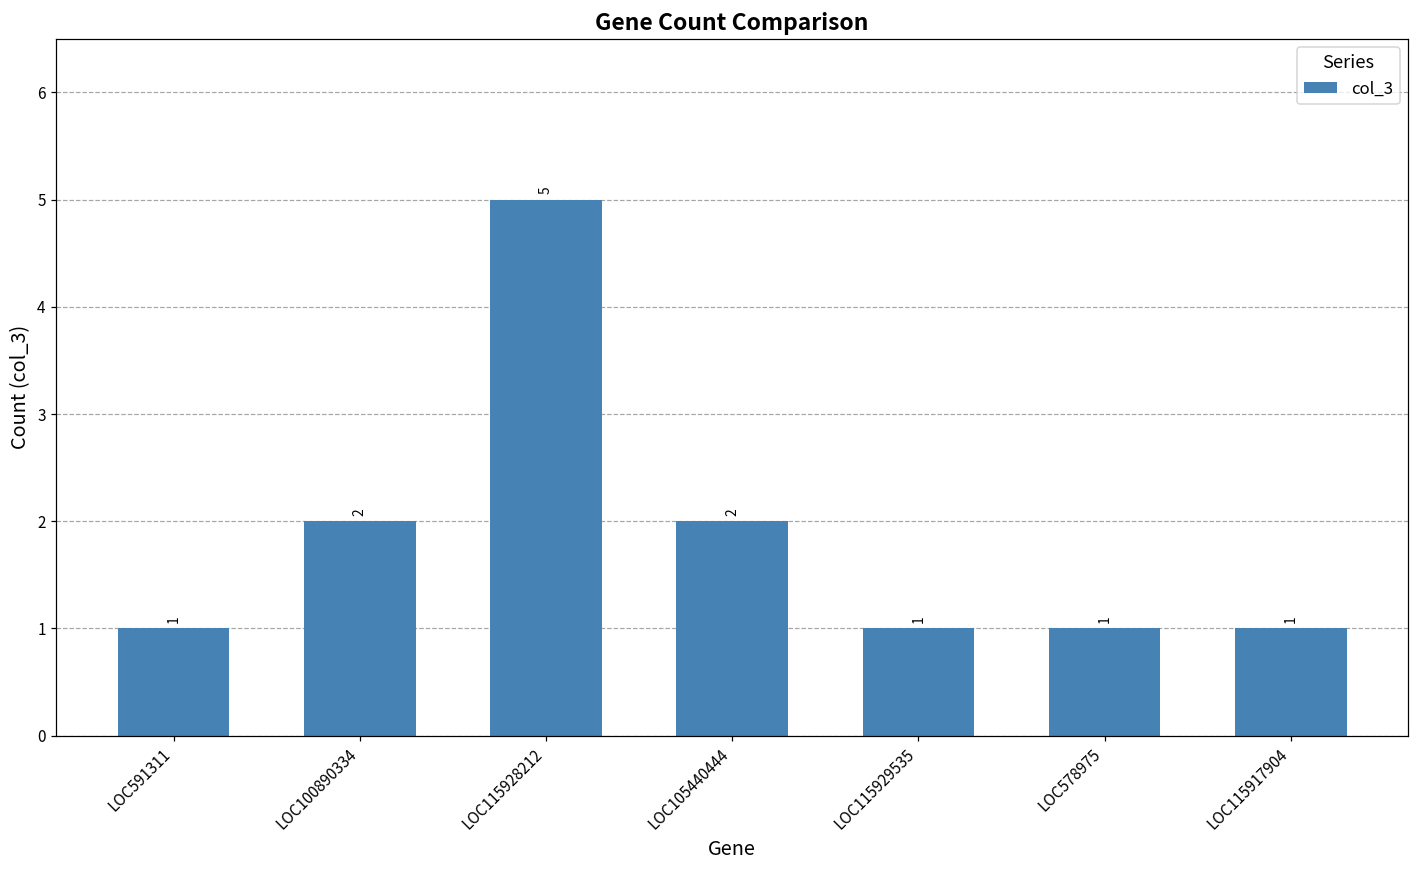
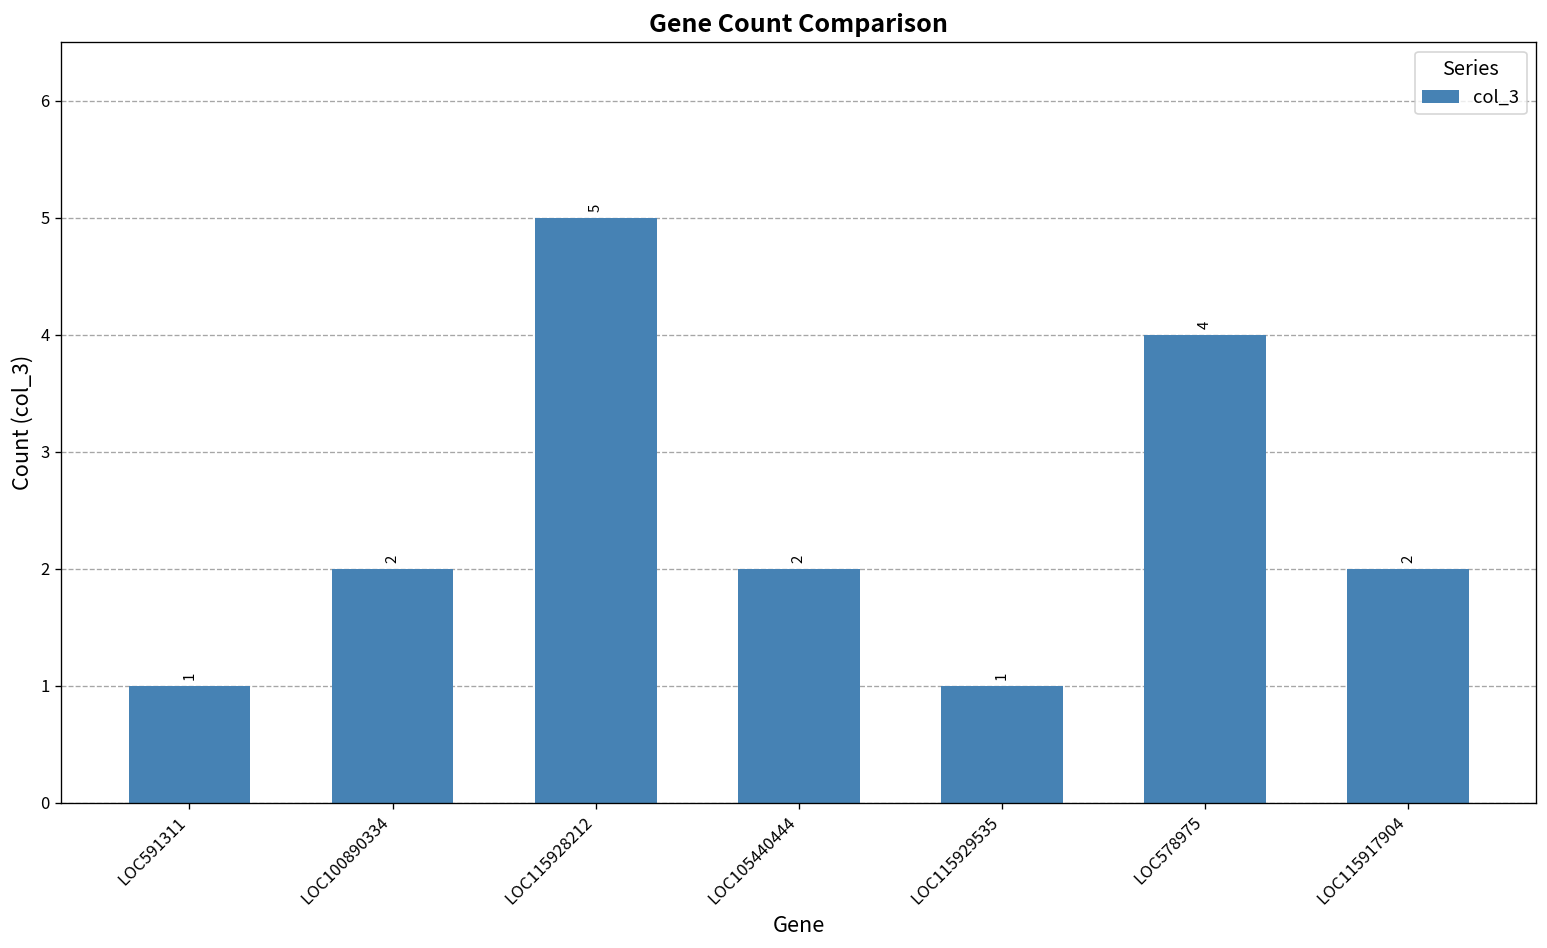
LOC578975: 1 -> 4
LOC115917904: 1 -> 2
